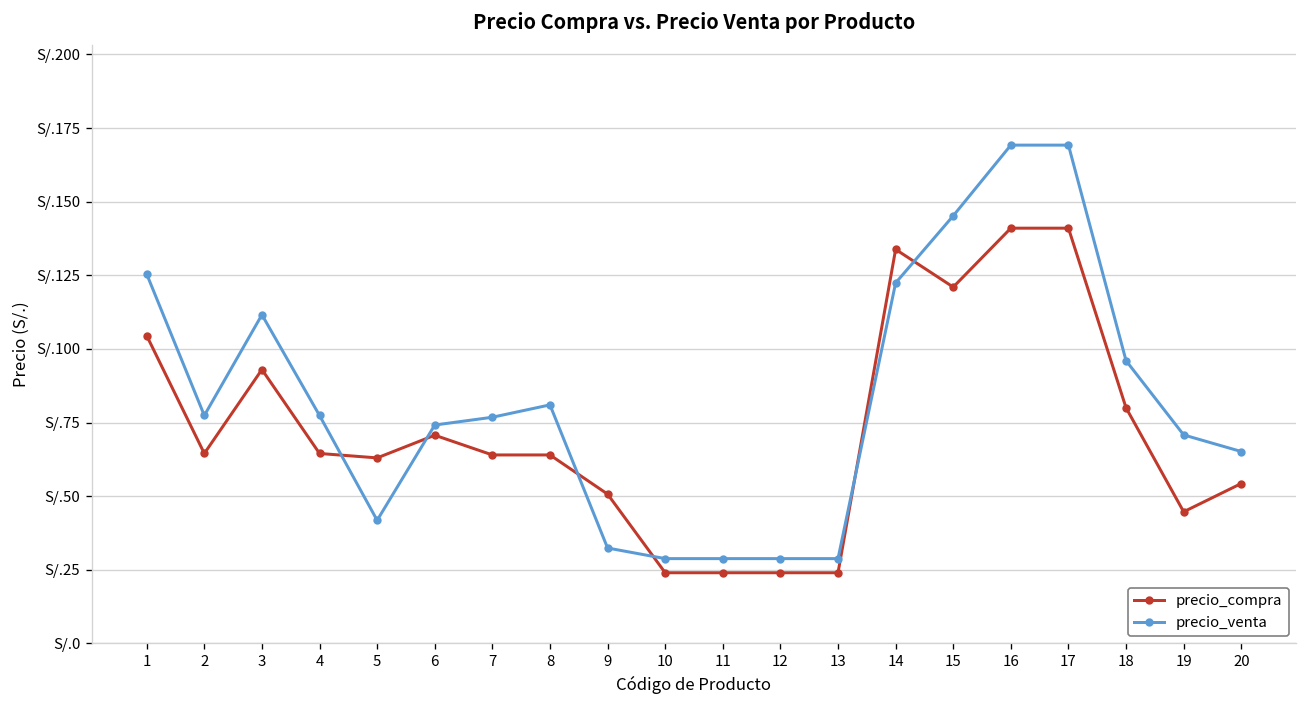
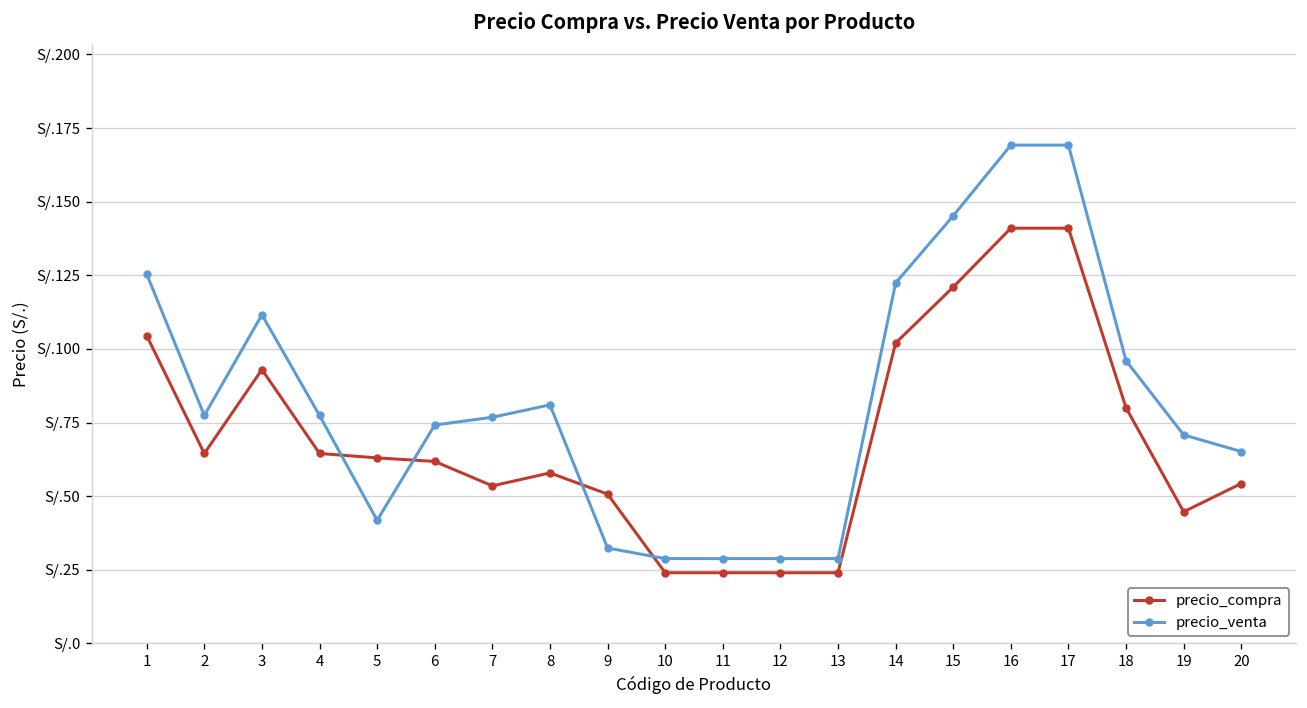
precio_compra, 6: S/.71 -> S/.62
precio_compra, 7: S/.64 -> S/.54
precio_compra, 8: S/.64 -> S/.58
precio_compra, 14: S/.134 -> S/.102
